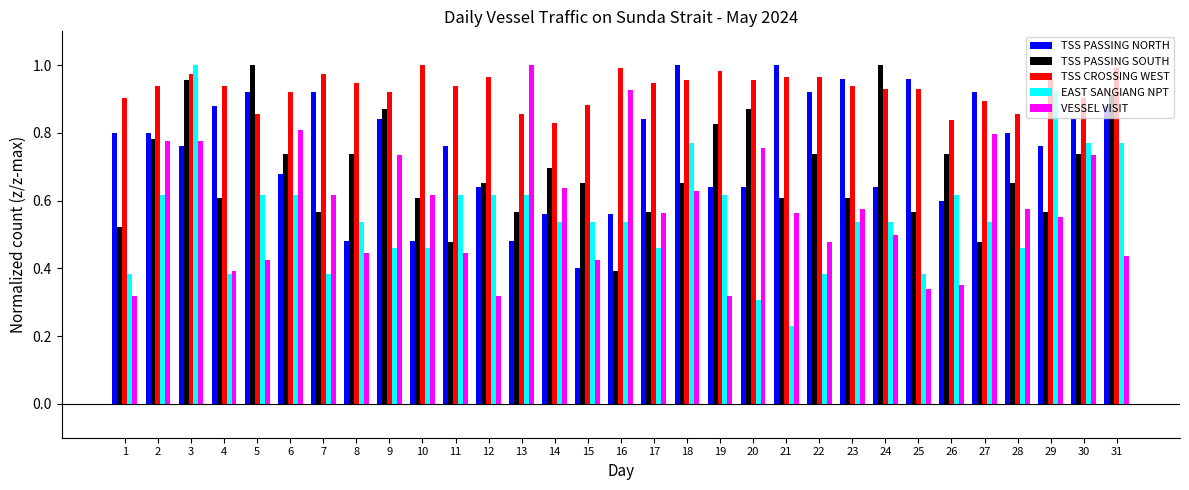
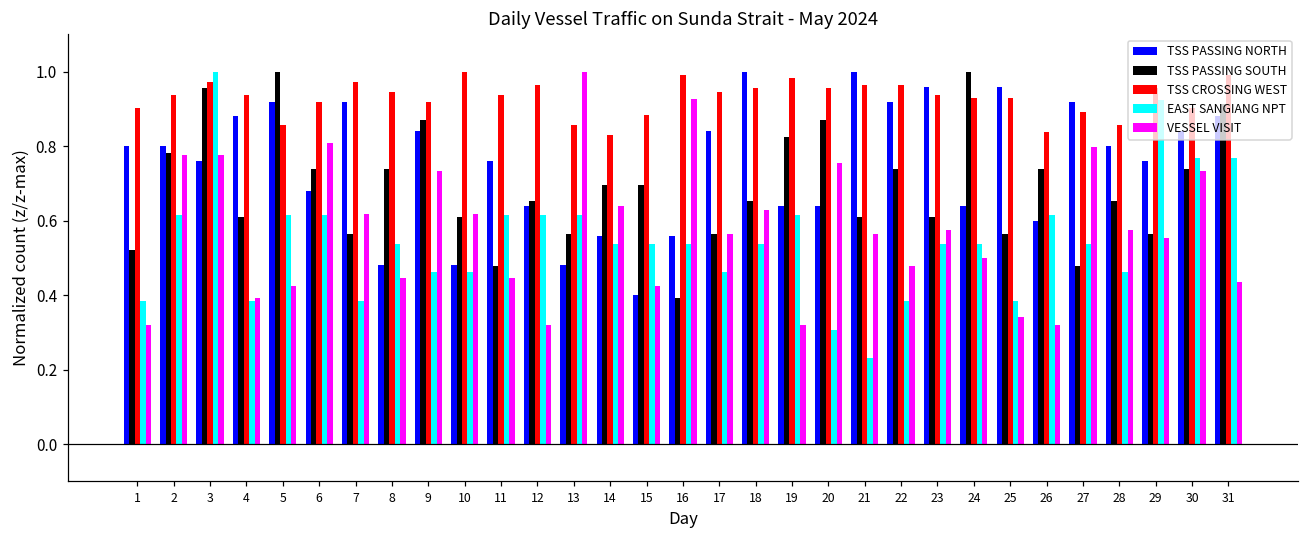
TSS PASSING SOUTH, 15: 0.65 -> 0.70
EAST SANGIANG NPT, 18: 0.77 -> 0.54
VESSEL VISIT, 26: 0.35 -> 0.32
